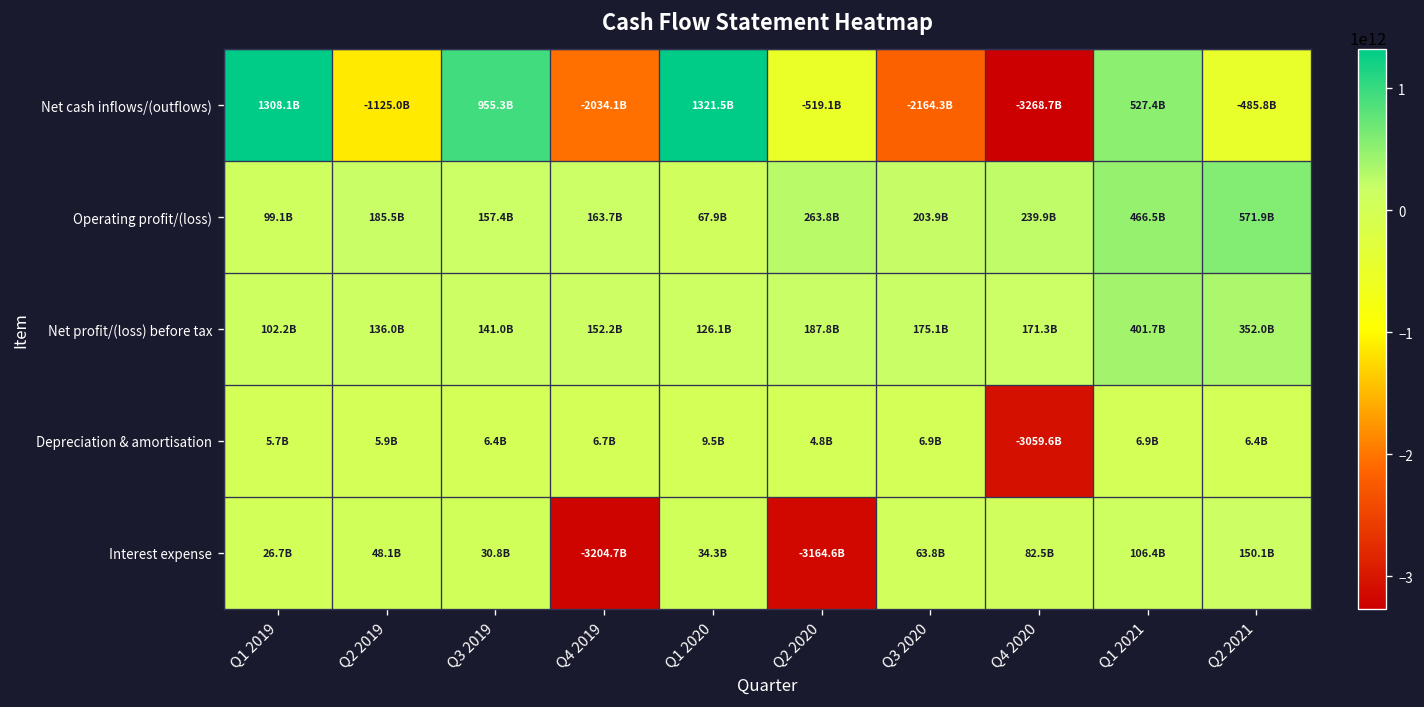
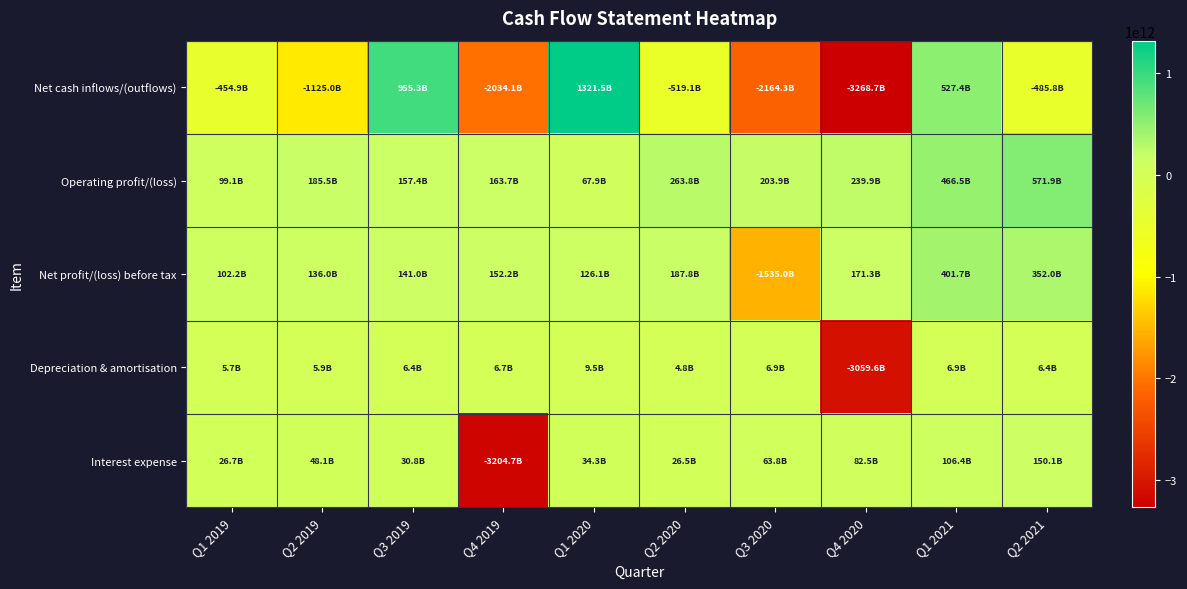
Net cash inflows/(outflows), Q1 2019: 1308.1B -> -454.9B
Net profit/(loss) before tax, Q3 2020: 175.1B -> -1535.0B
Interest expense, Q2 2020: -3164.6B -> 26.5B
